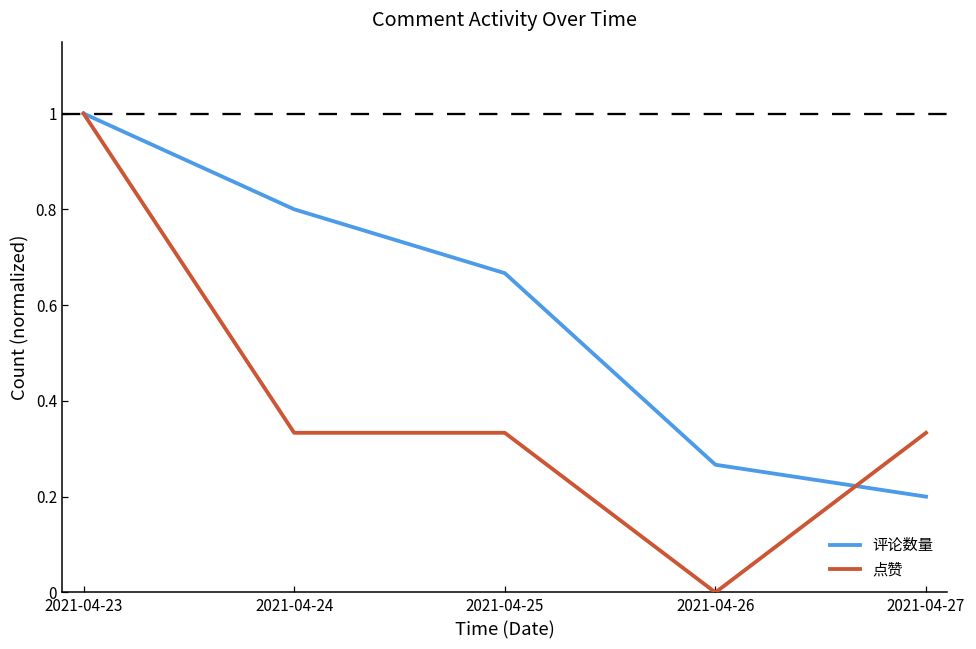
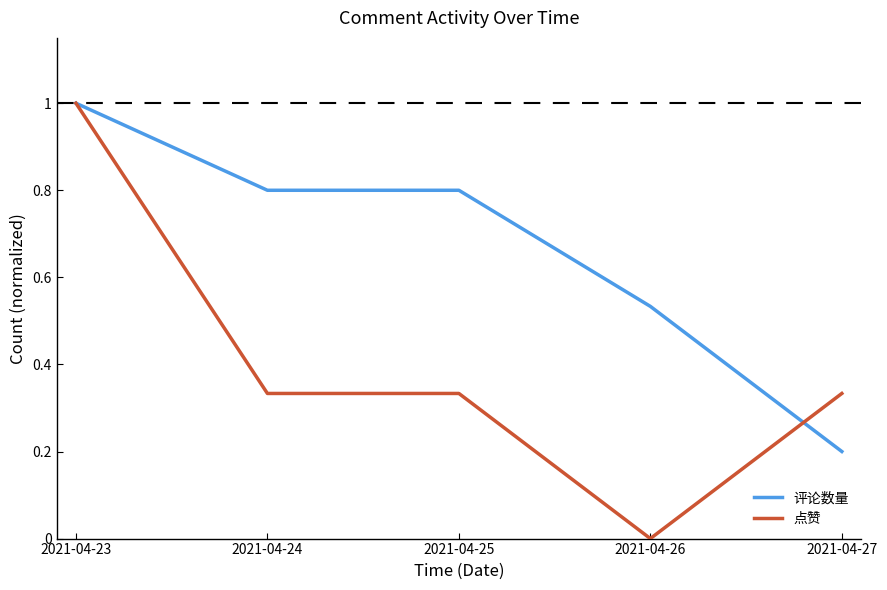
评论数量, 2021-04-25: 0.67 -> 0.80
评论数量, 2021-04-26: 0.27 -> 0.53
